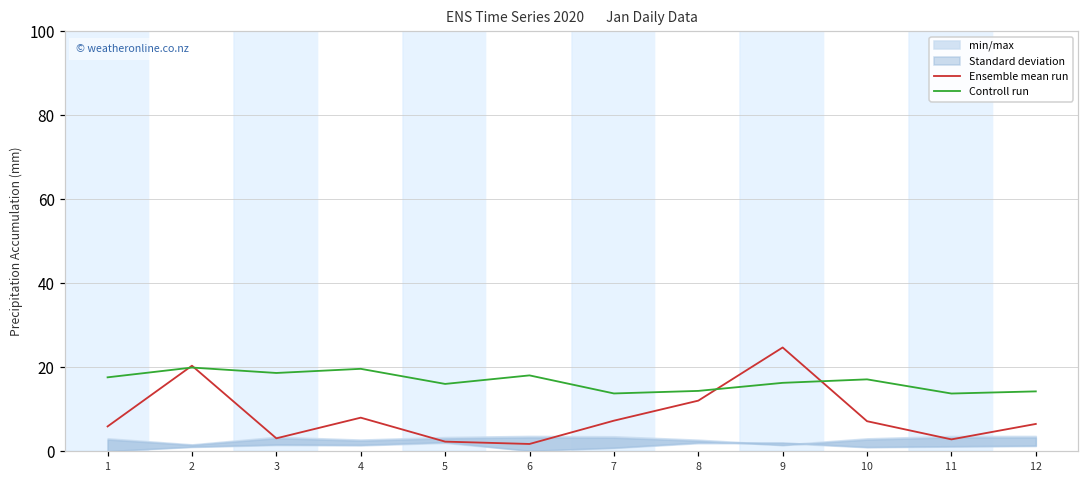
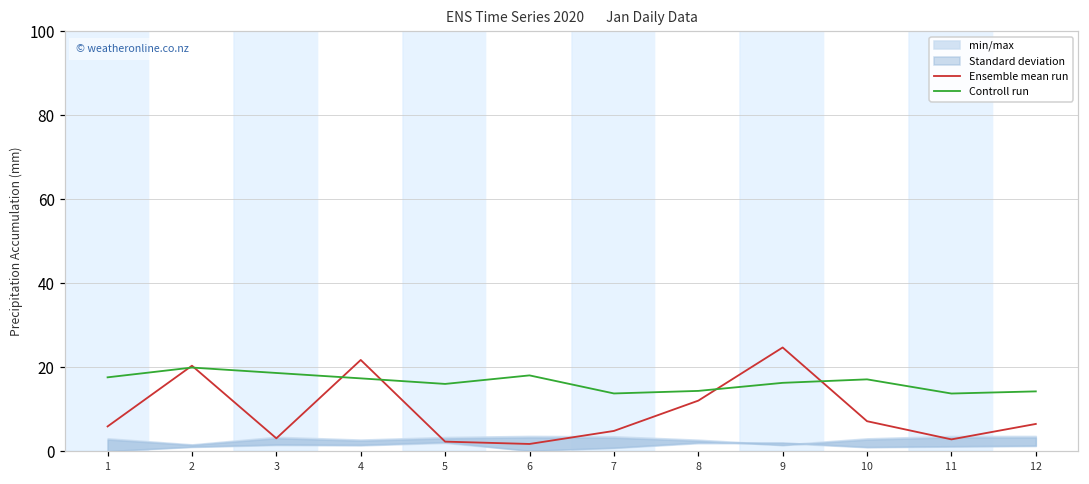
Ensemble mean run, 4: 8 -> 22
Controll run, 4: 20 -> 17
Ensemble mean run, 7: 7 -> 5
